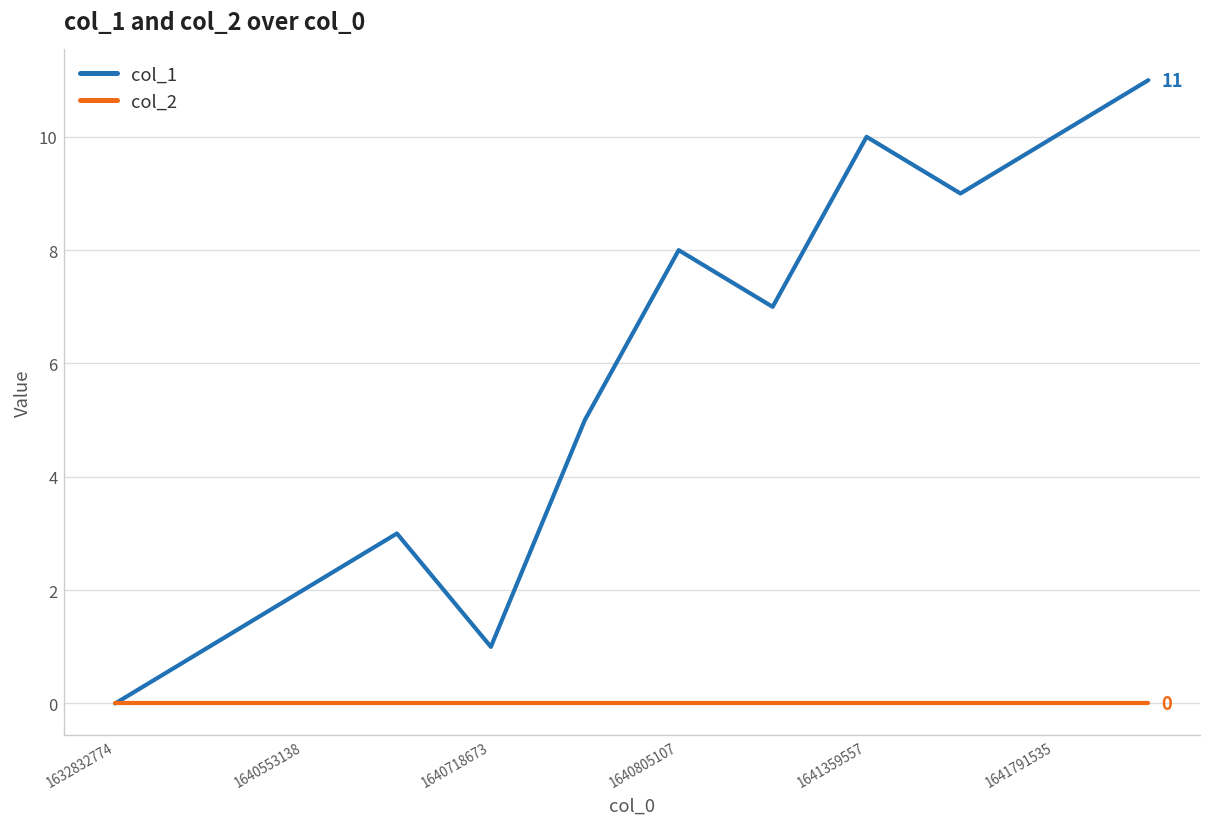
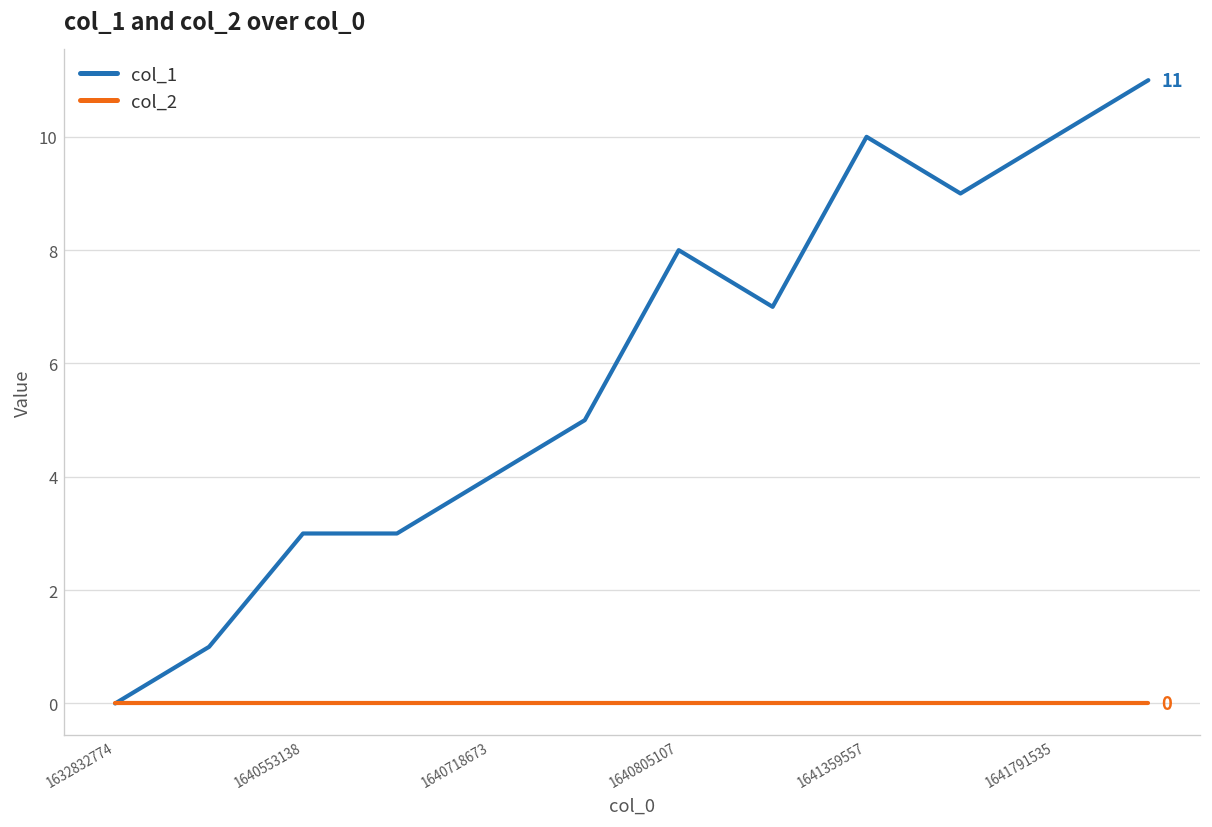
col_1, 1640553138: 2 -> 3
col_1, 1640718673: 1 -> 4
